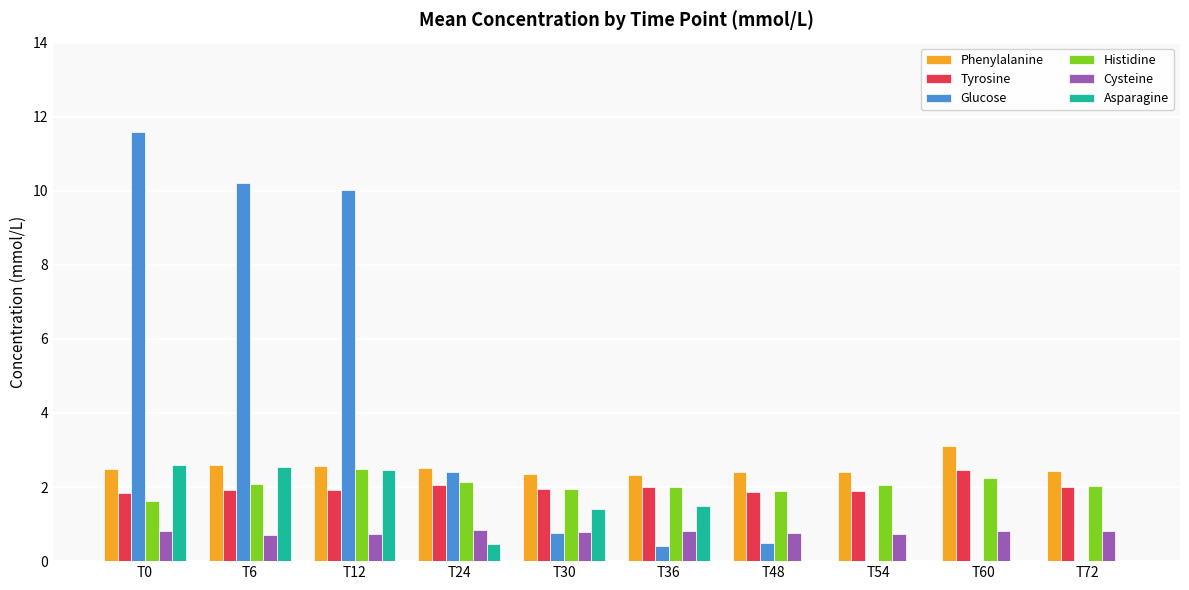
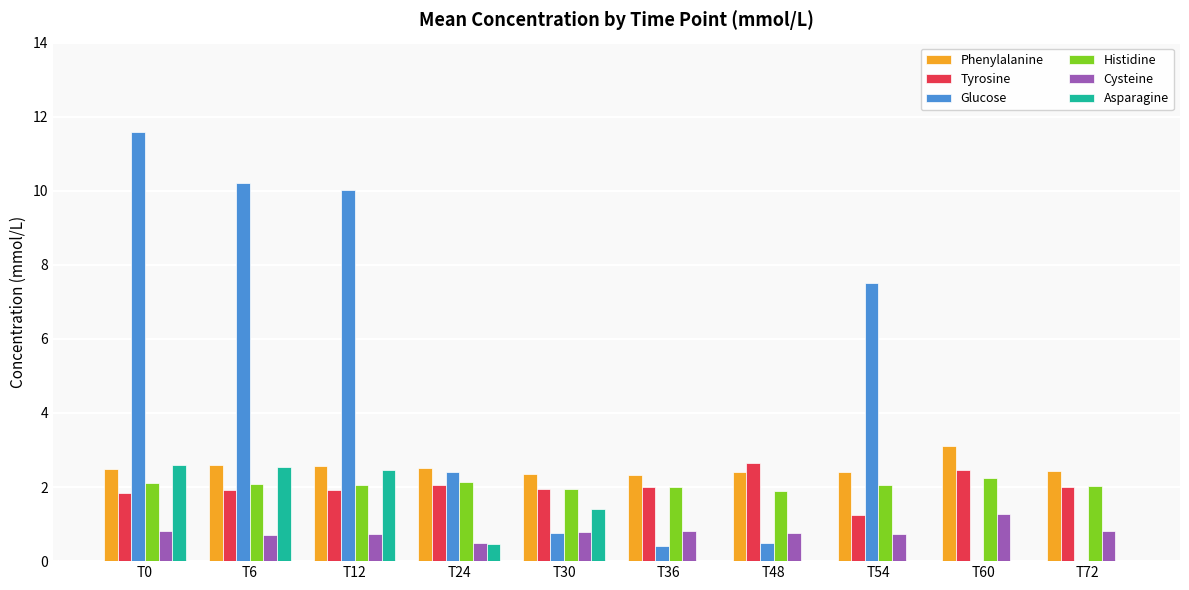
Histidine, T0: 1.6 -> 2.1
Histidine, T12: 2.5 -> 2.1
Cysteine, T24: 0.8 -> 0.5
Asparagine, T36: 1.5 -> 0.0
Tyrosine, T48: 1.9 -> 2.6
Tyrosine, T54: 1.9 -> 1.2
Glucose, T54: 0.0 -> 7.5
Cysteine, T60: 0.8 -> 1.3
